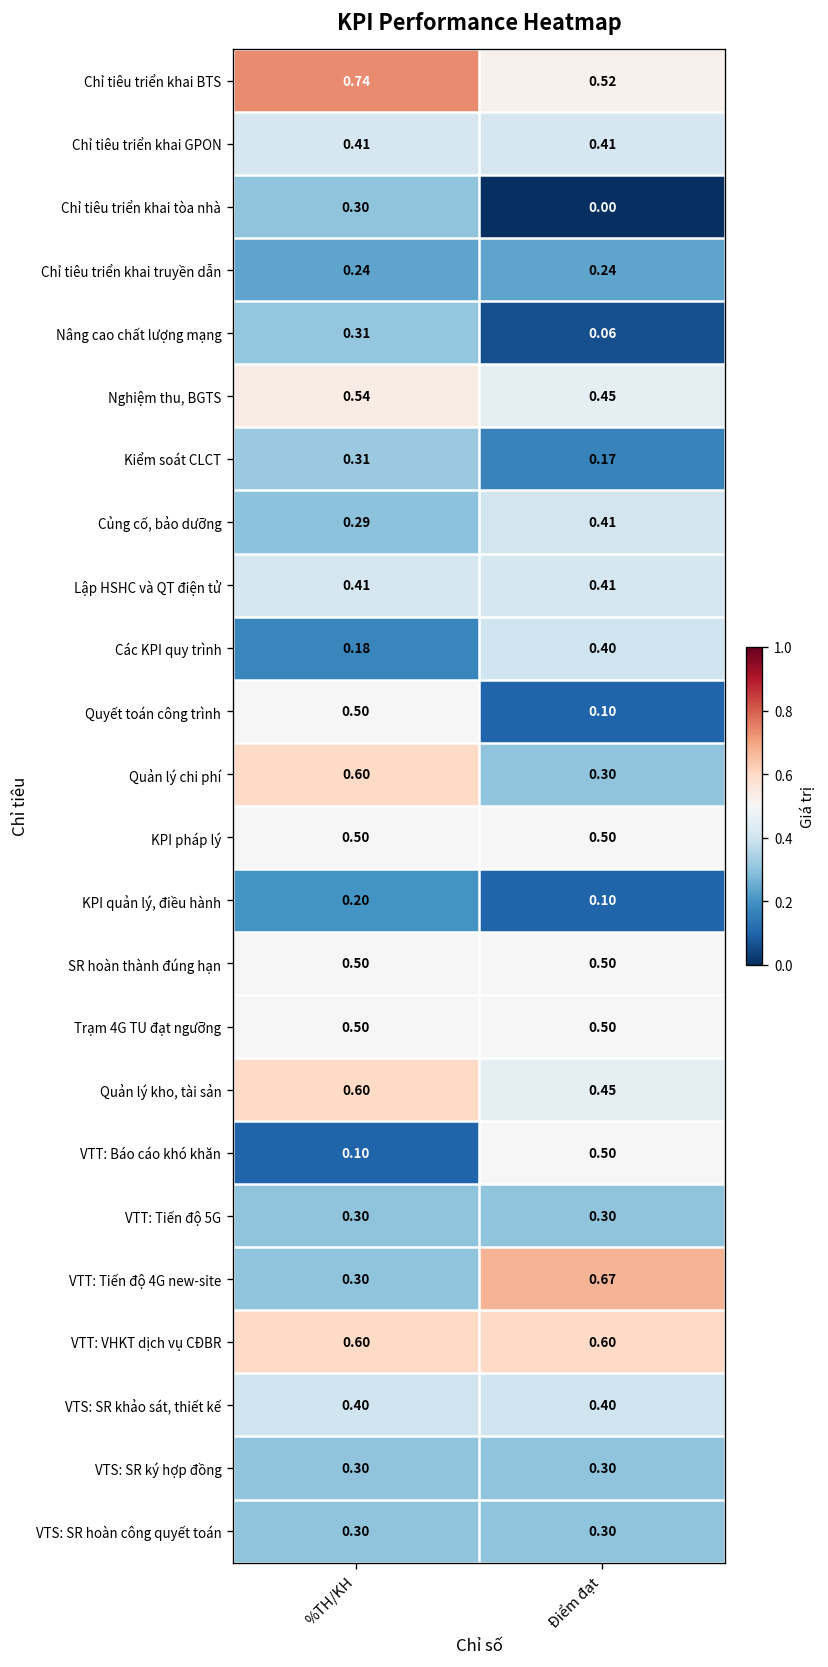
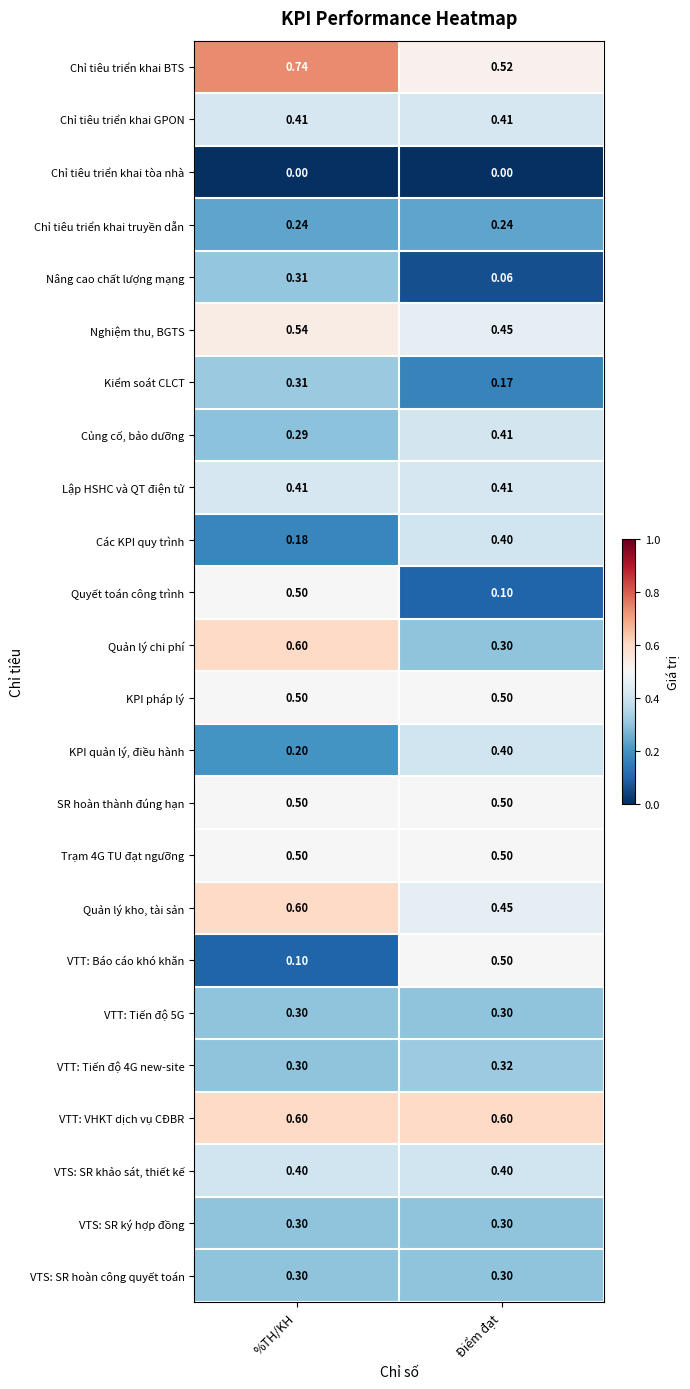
Chỉ tiêu triển khai tòa nhà, %TH/KH: 0.30 -> 0.00
KPI quản lý, điều hành, Điểm đạt: 0.10 -> 0.40
VTT: Tiến độ 4G new-site, Điểm đạt: 0.67 -> 0.32
